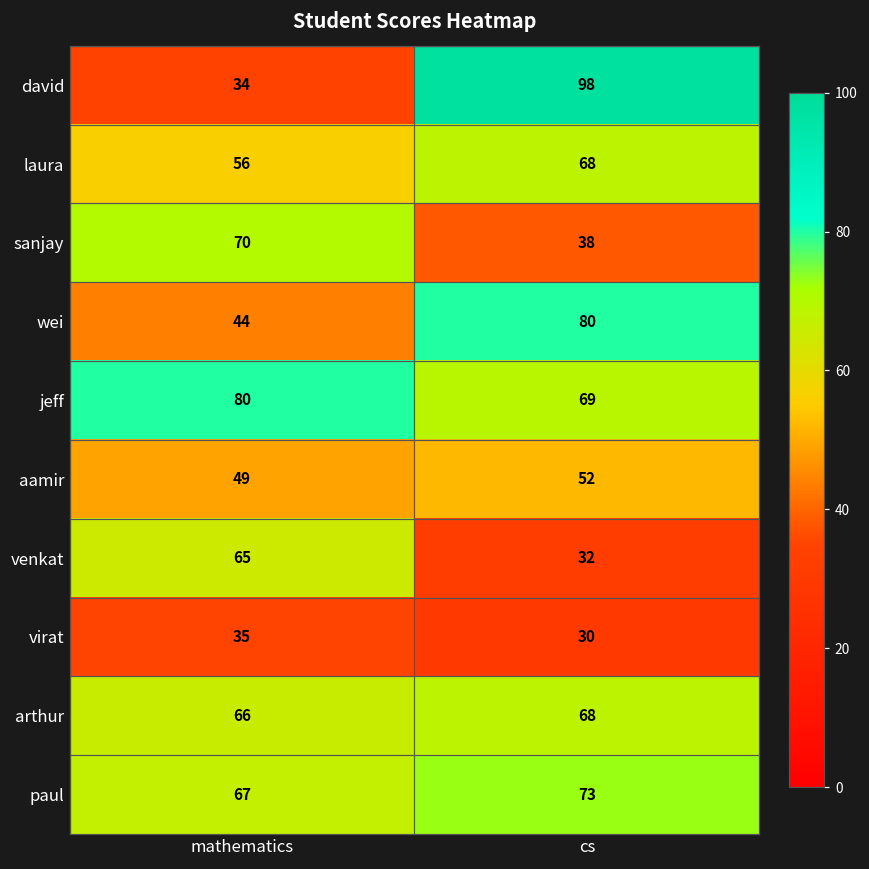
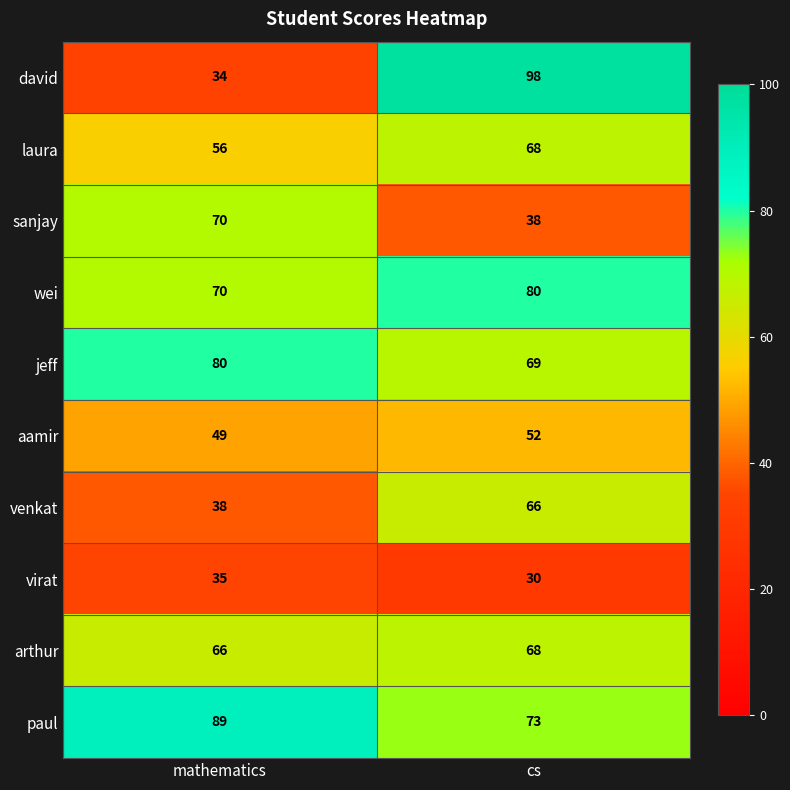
wei, mathematics: 44 -> 70
venkat, mathematics: 65 -> 38
venkat, cs: 32 -> 66
paul, mathematics: 67 -> 89
